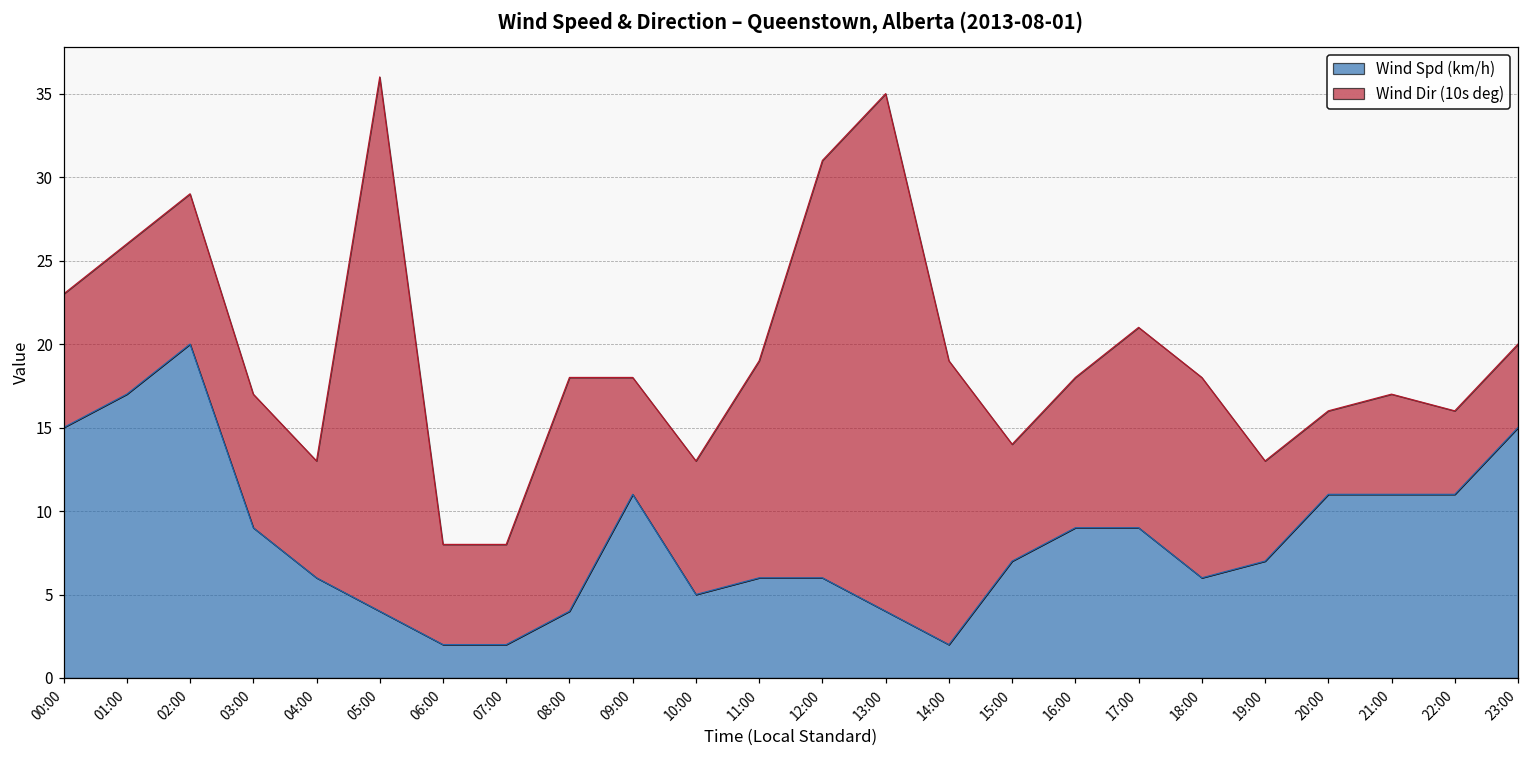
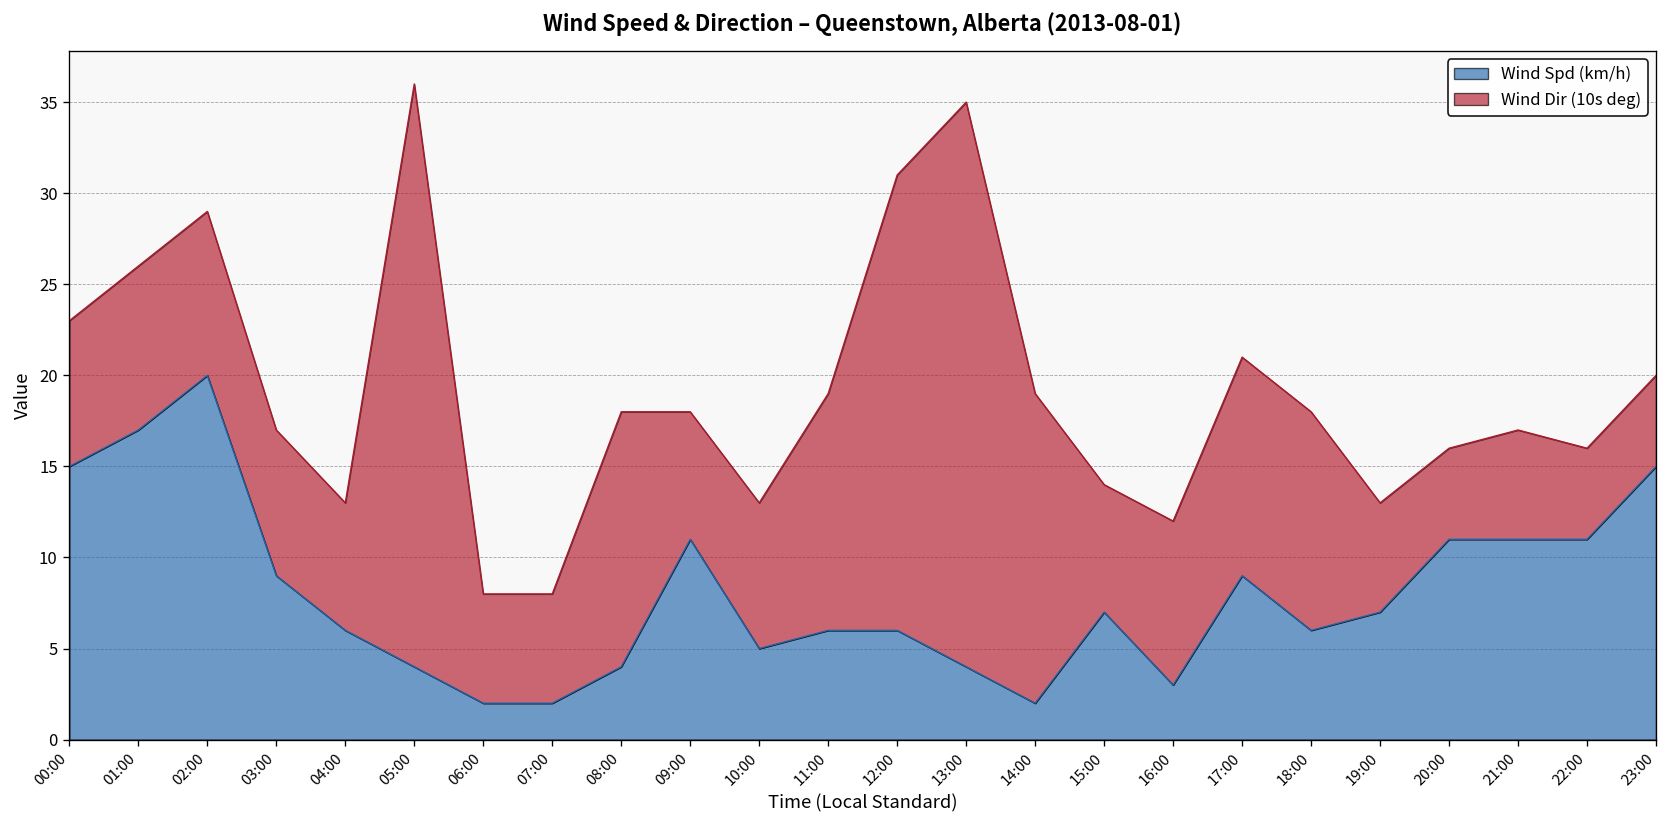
Wind Spd (km/h), 16:00: 9 -> 3
